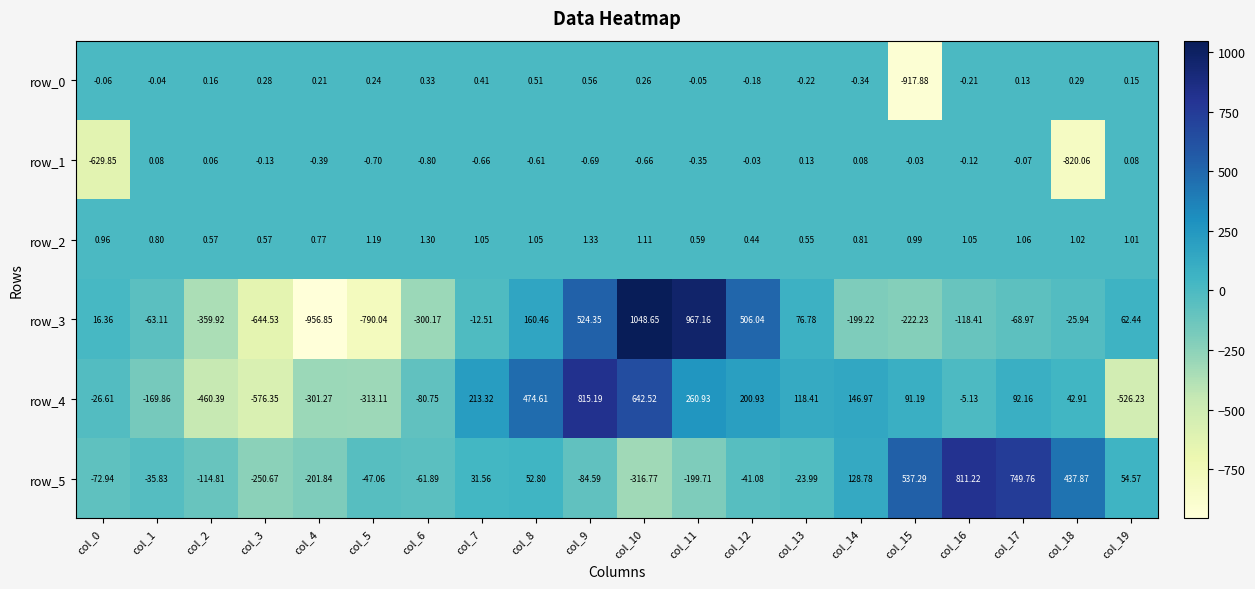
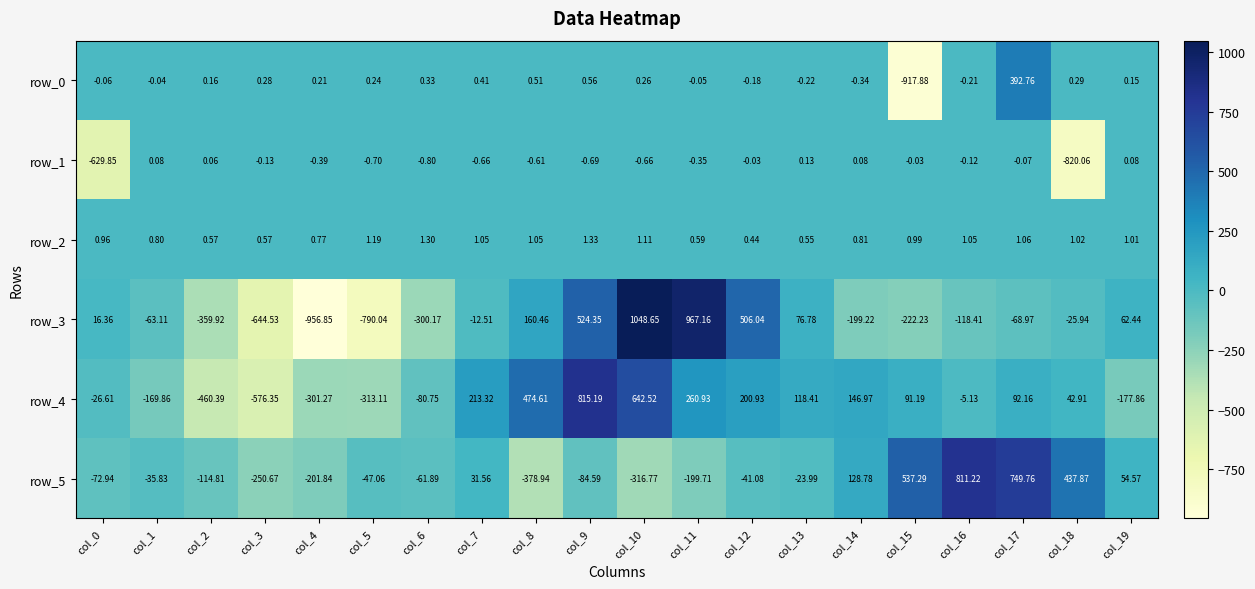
row_0, col_17: 0.13 -> 392.76
row_4, col_19: -526.23 -> -177.86
row_5, col_8: 52.80 -> -378.94
